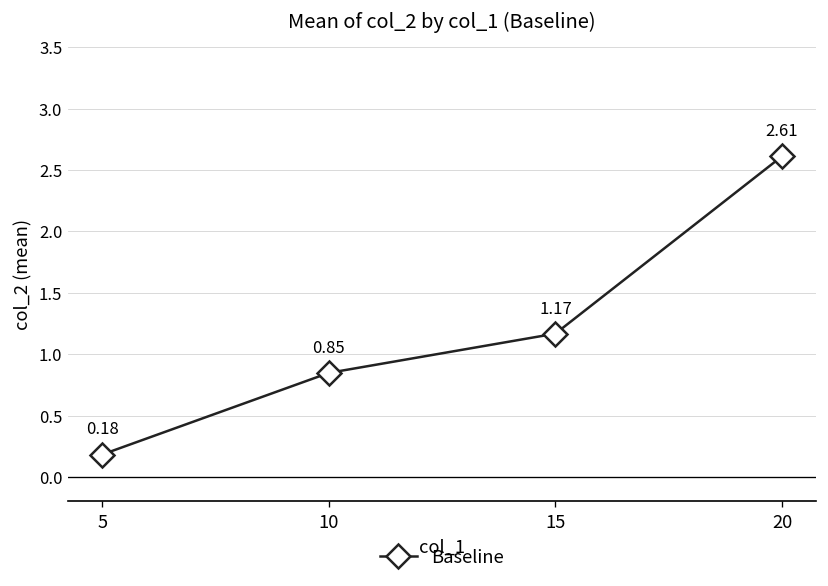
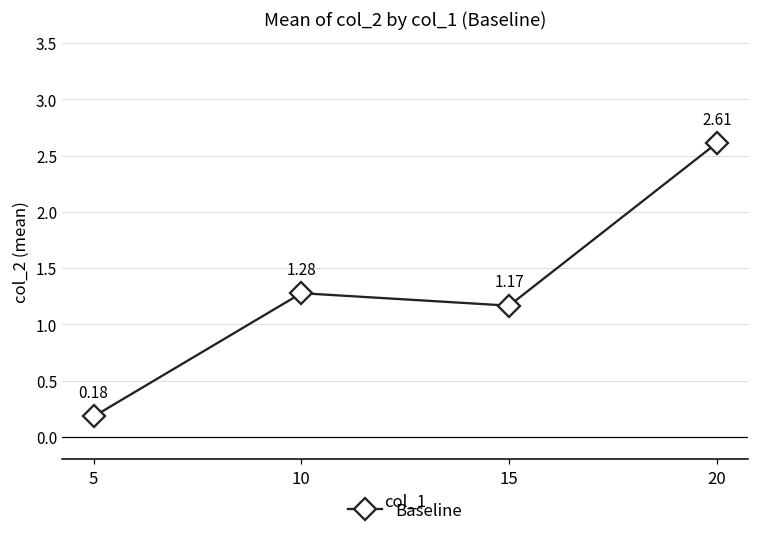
10: 0.85 -> 1.28
